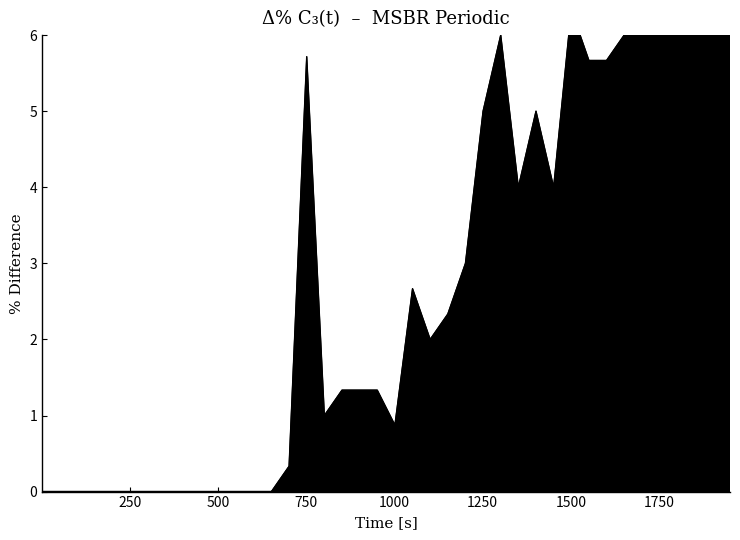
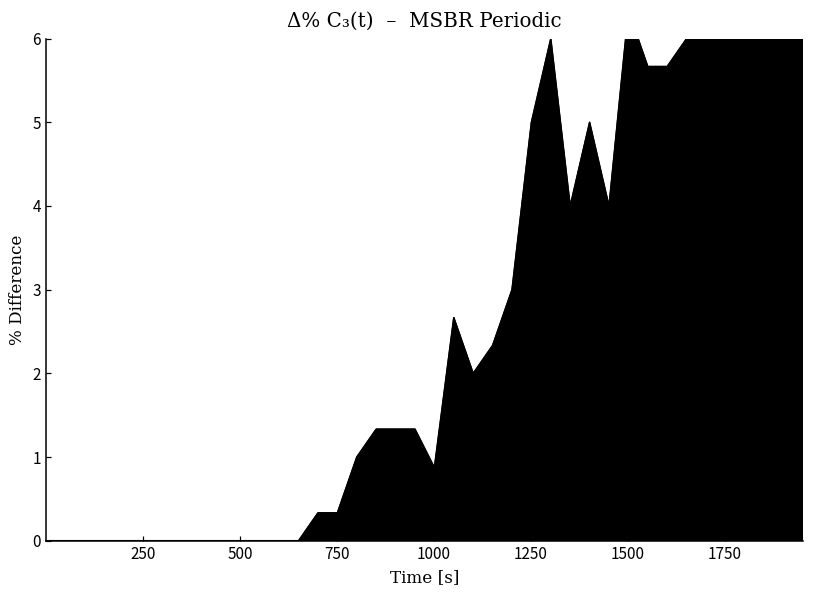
750: 5.7 -> 0.3
